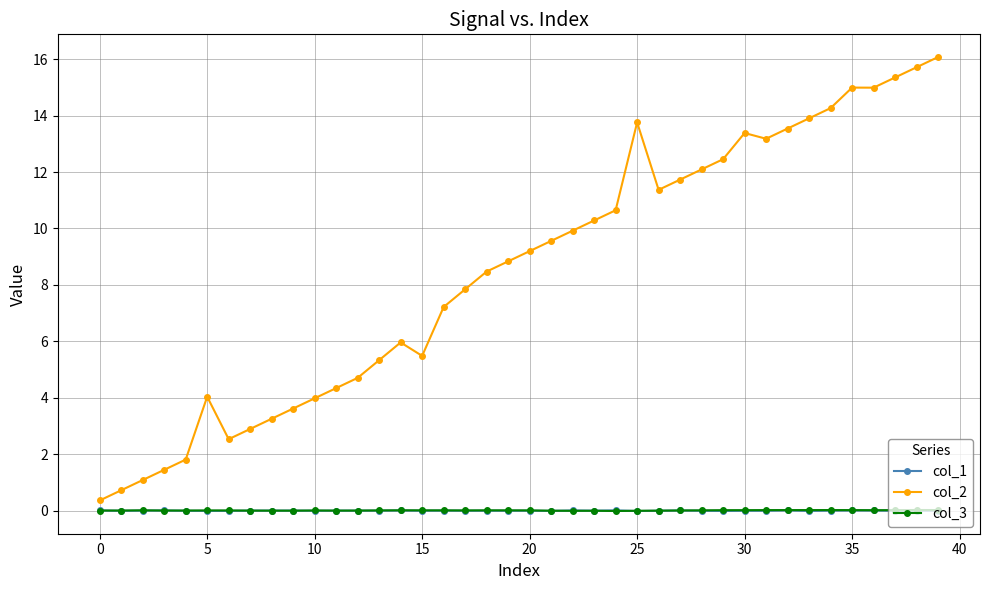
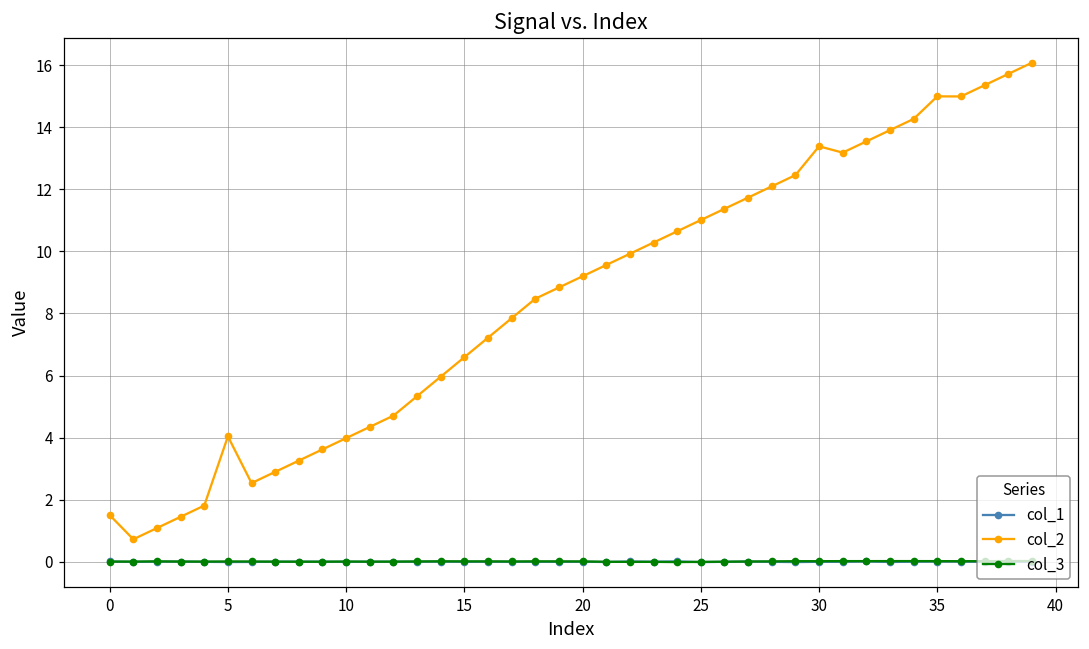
col_2, 0: 0.4 -> 1.5
col_2, 15: 5.5 -> 6.6
col_2, 25: 13.8 -> 11.0
